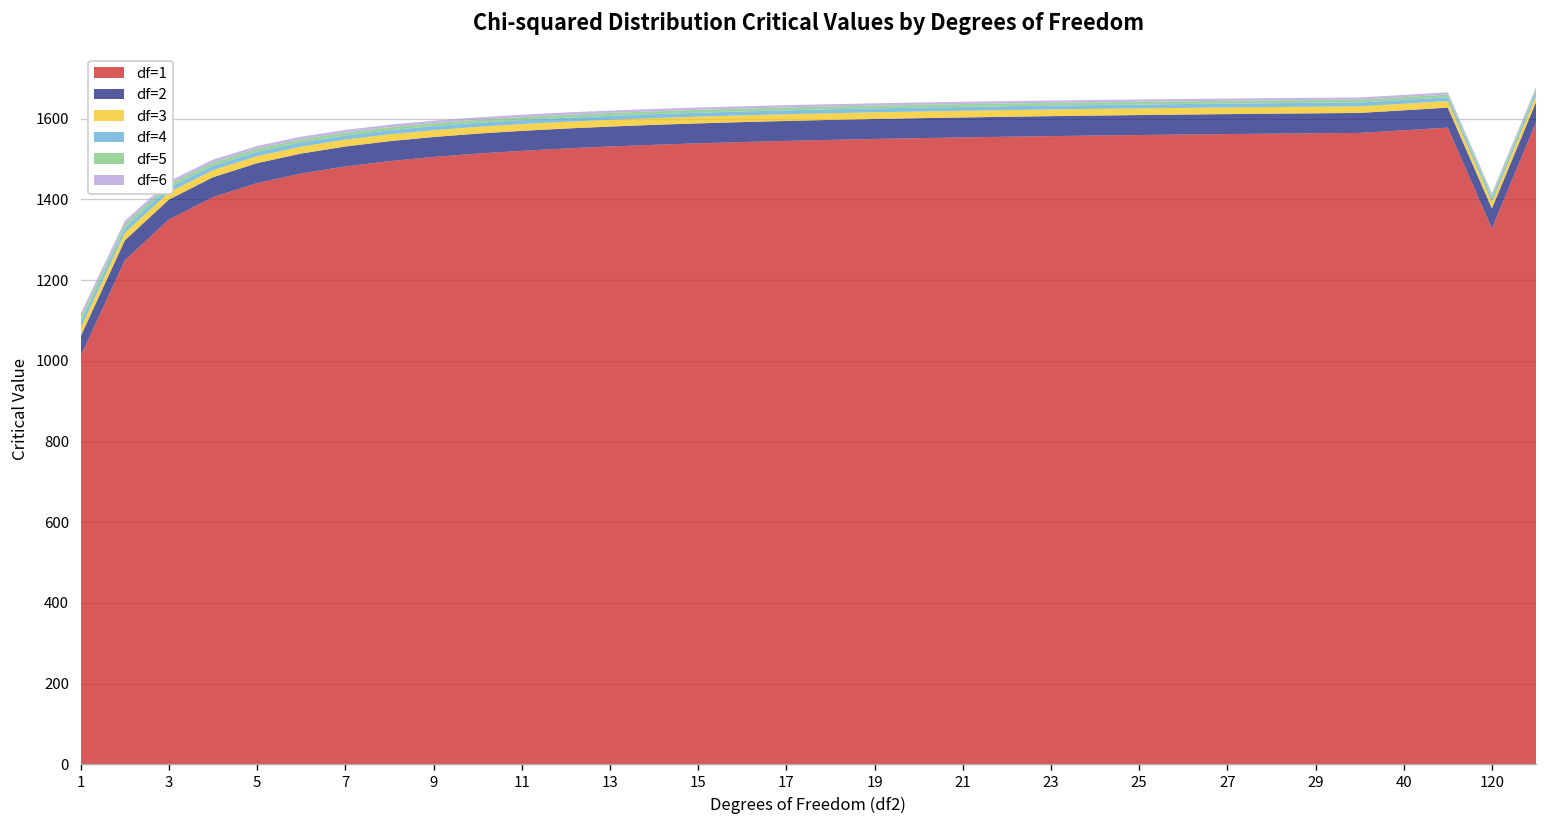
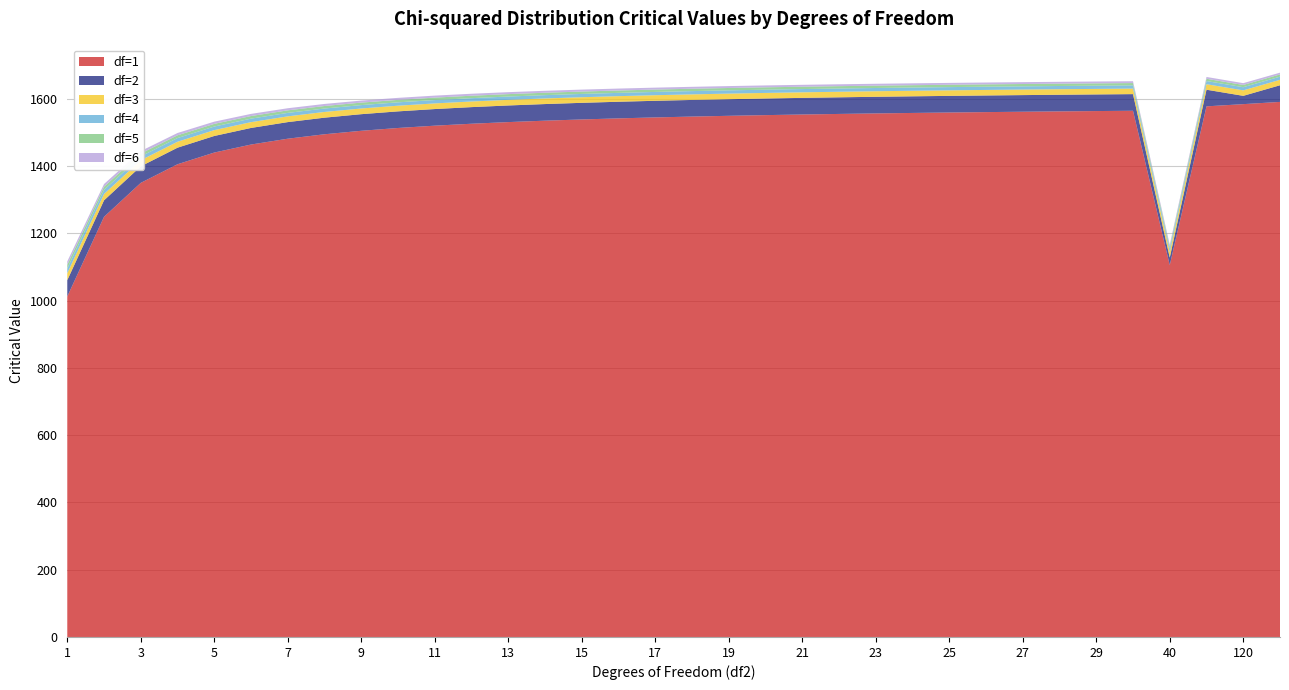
df=1, 40: 1570 -> 1110
df=2, 40: 50 -> 20
df=1, 120: 1330 -> 1580
df=2, 120: 50 -> 20
